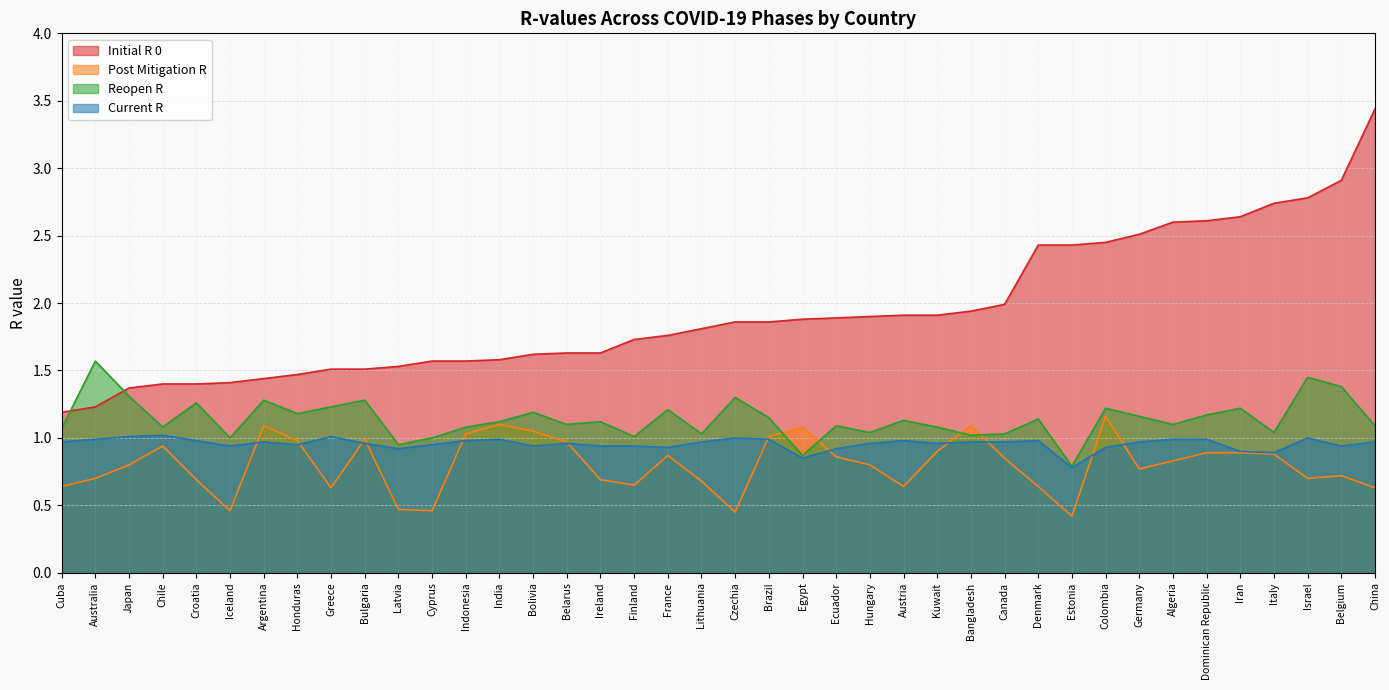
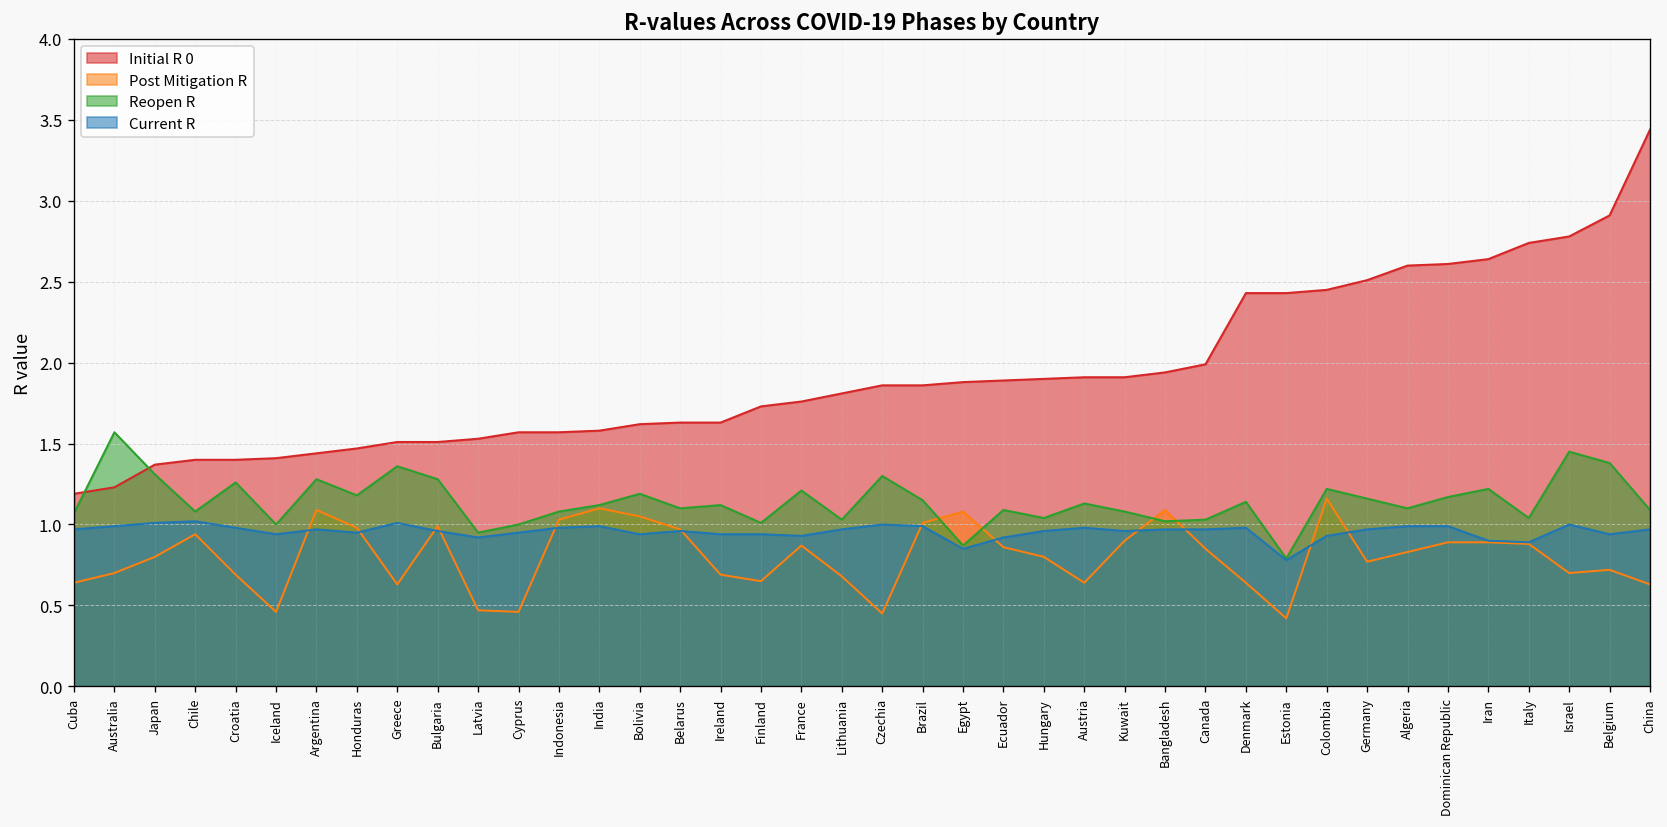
Reopen R, Greece: 1.23 -> 1.36
